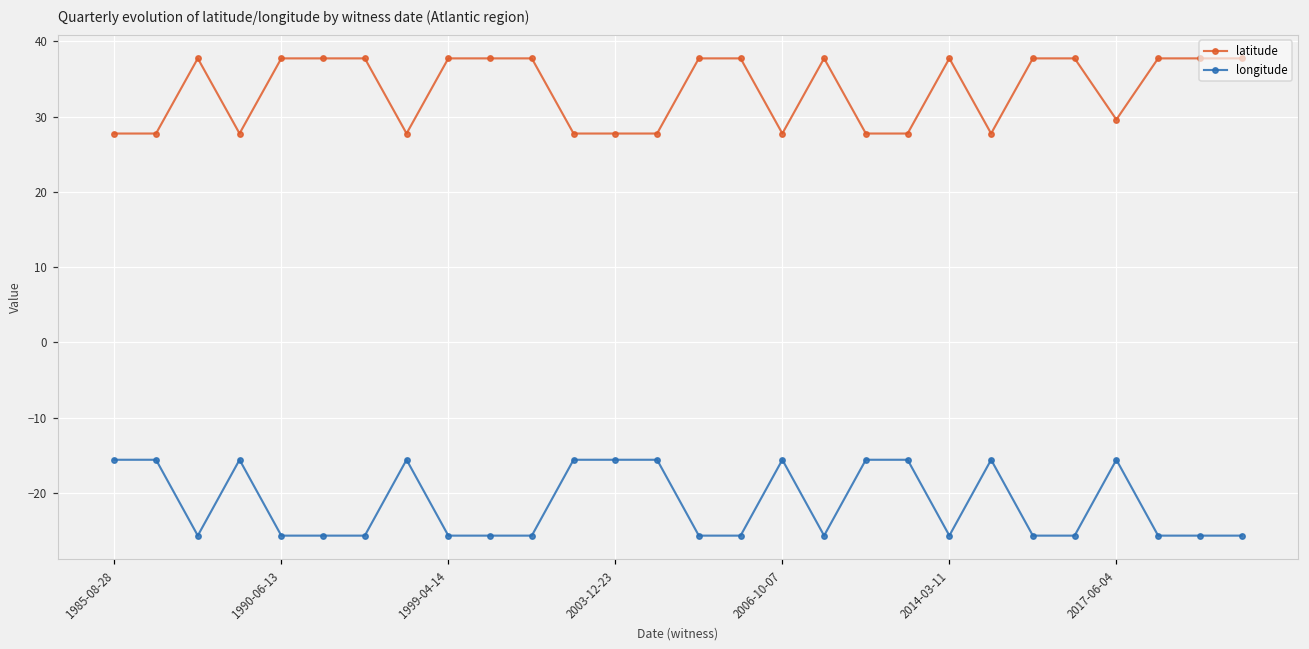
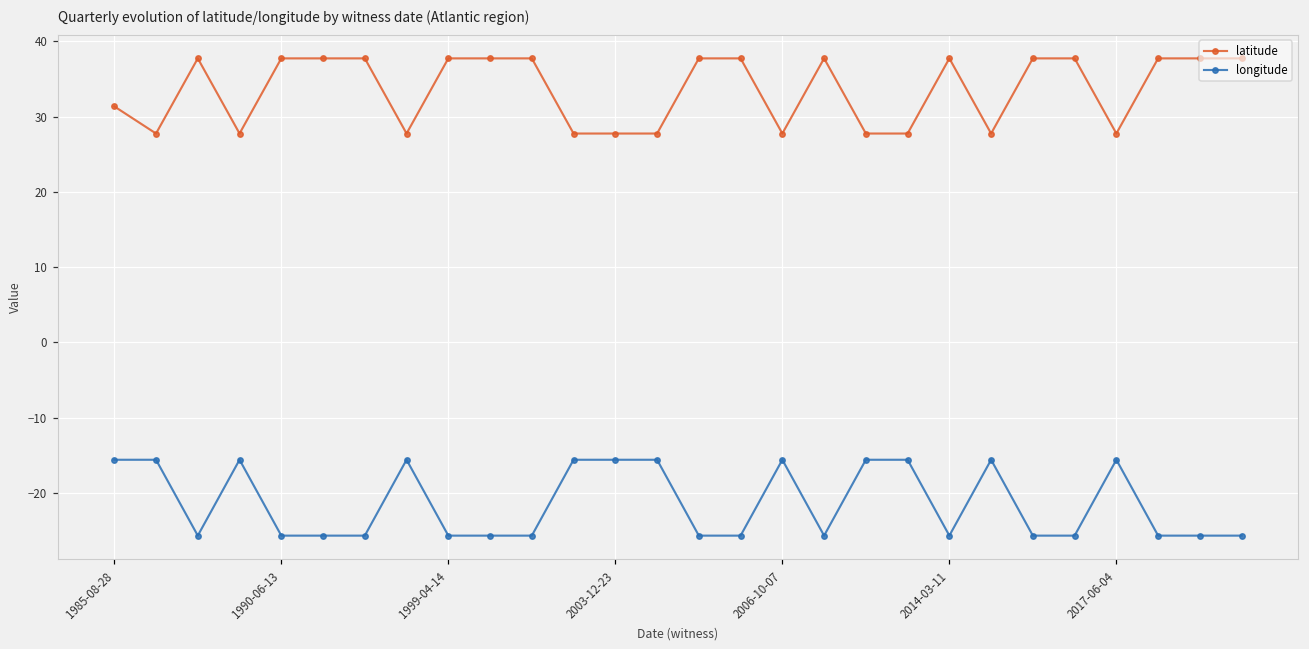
latitude, 1985-08-28: 28 -> 31
latitude, 2017-06-04: 30 -> 28
